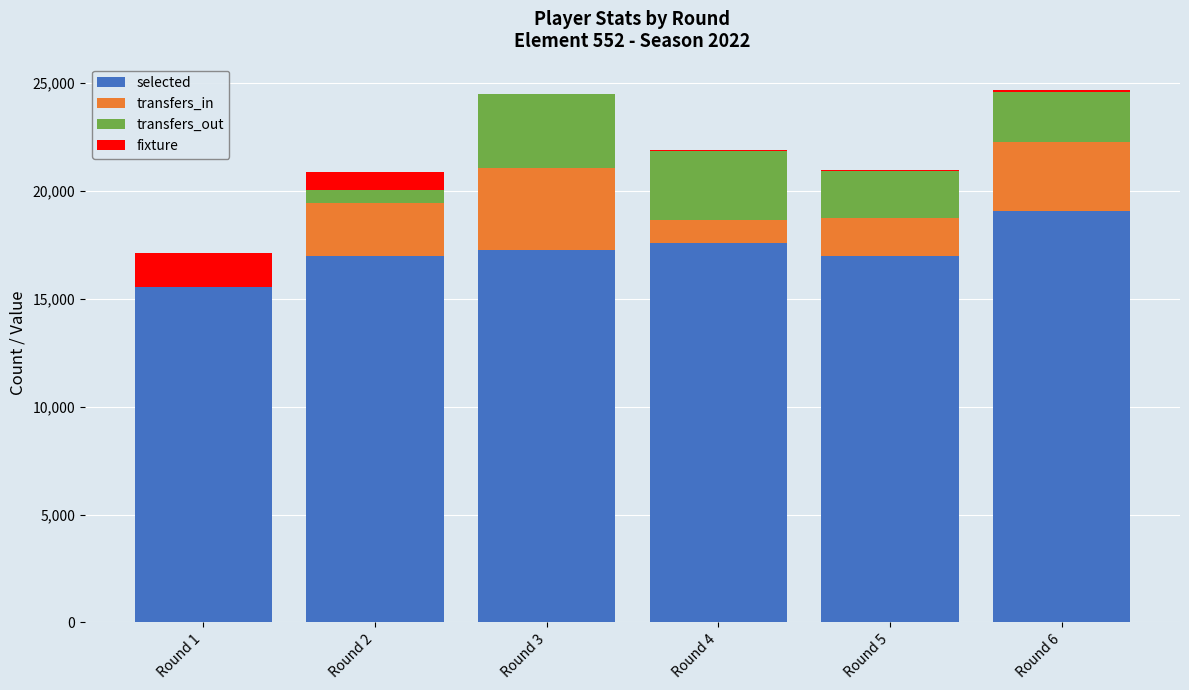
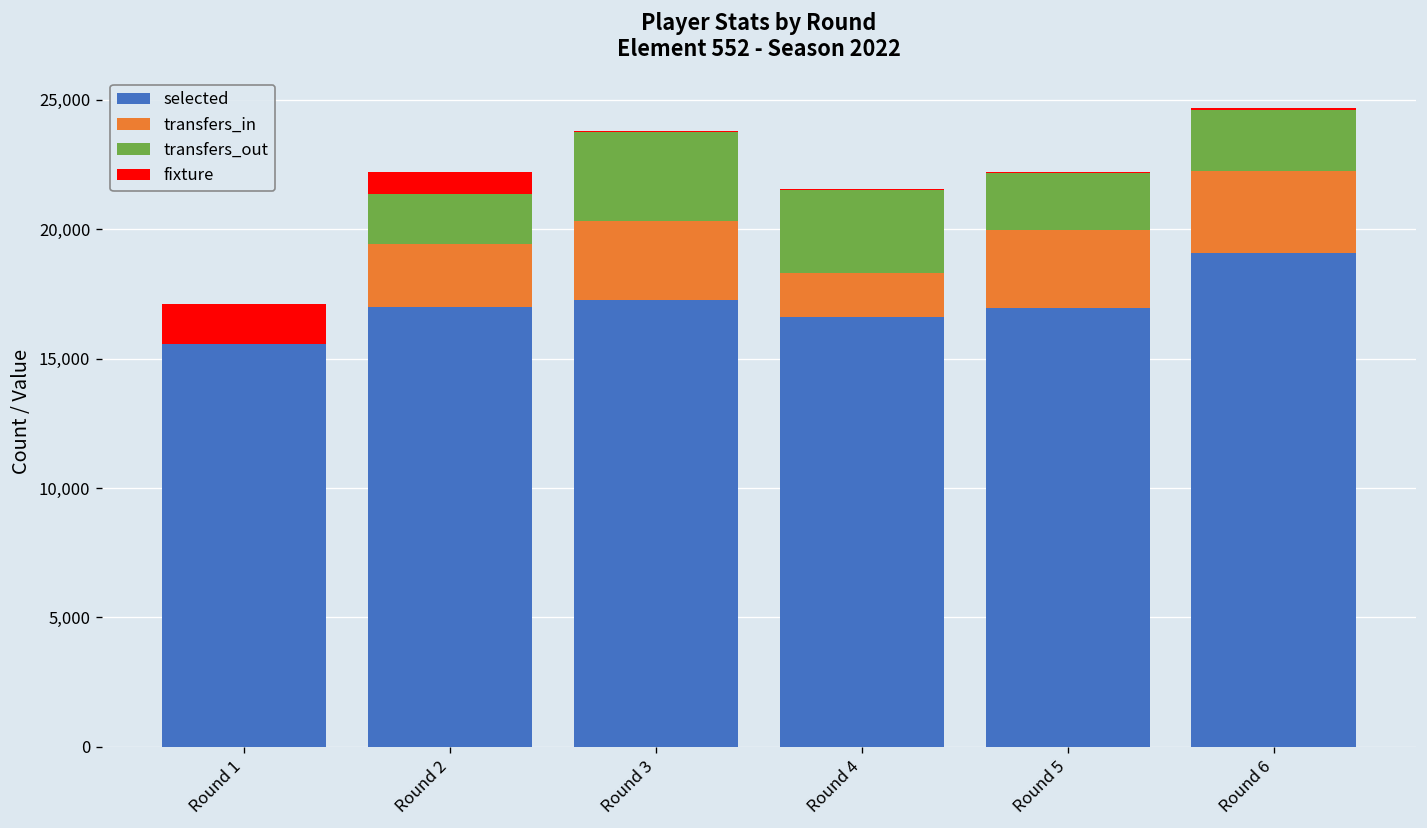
transfers_out, Round 2: 600 -> 1,900
transfers_in, Round 3: 3,800 -> 3,100
selected, Round 4: 17,600 -> 16,600
transfers_in, Round 4: 1,100 -> 1,700
transfers_in, Round 5: 1,800 -> 3,000
